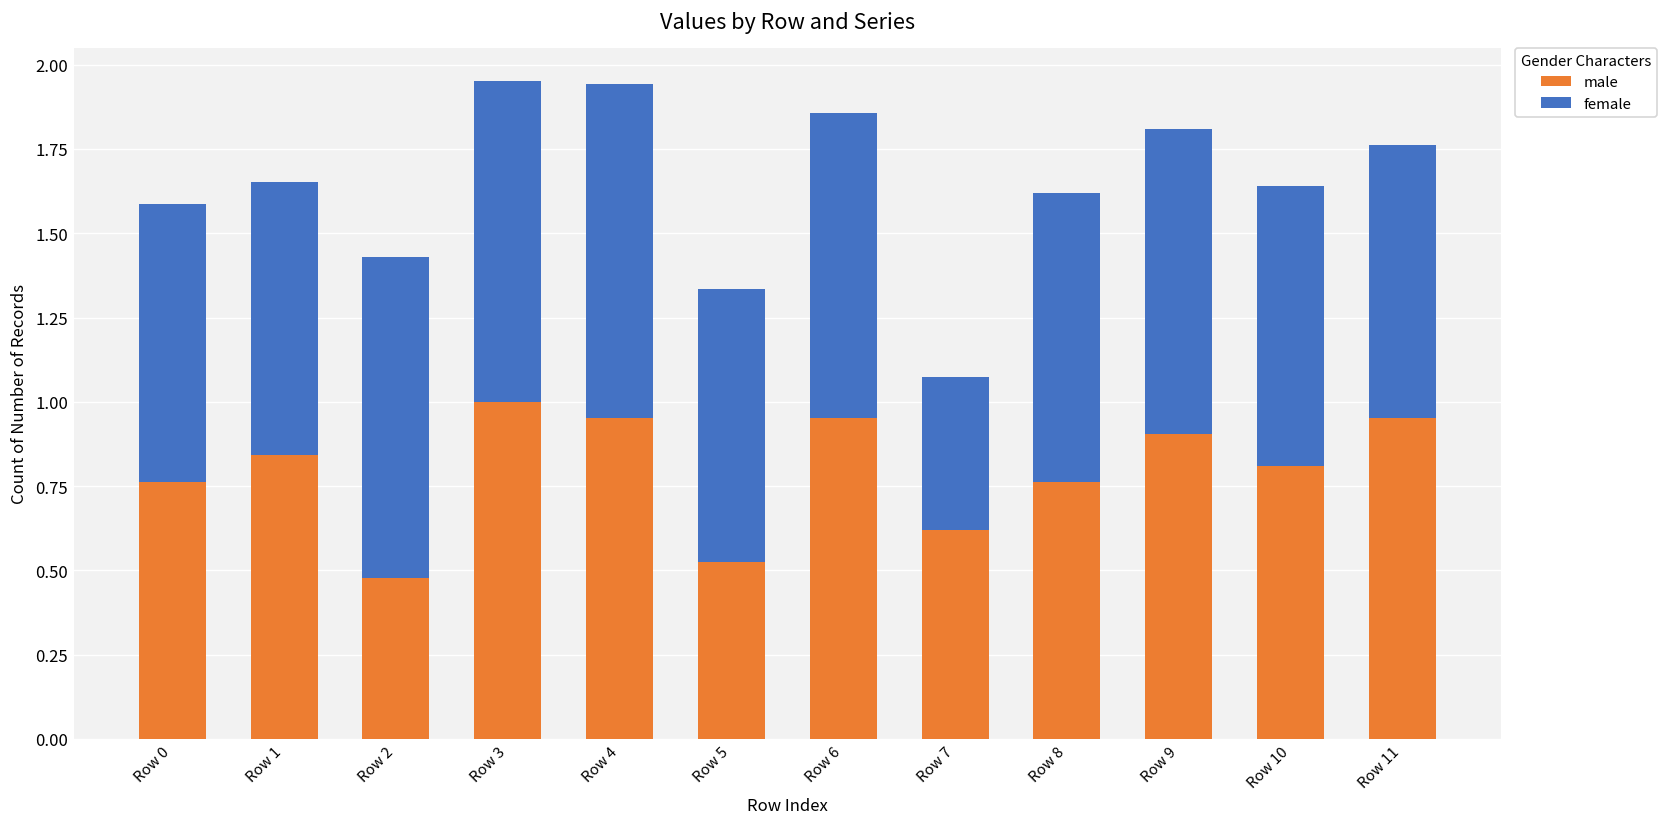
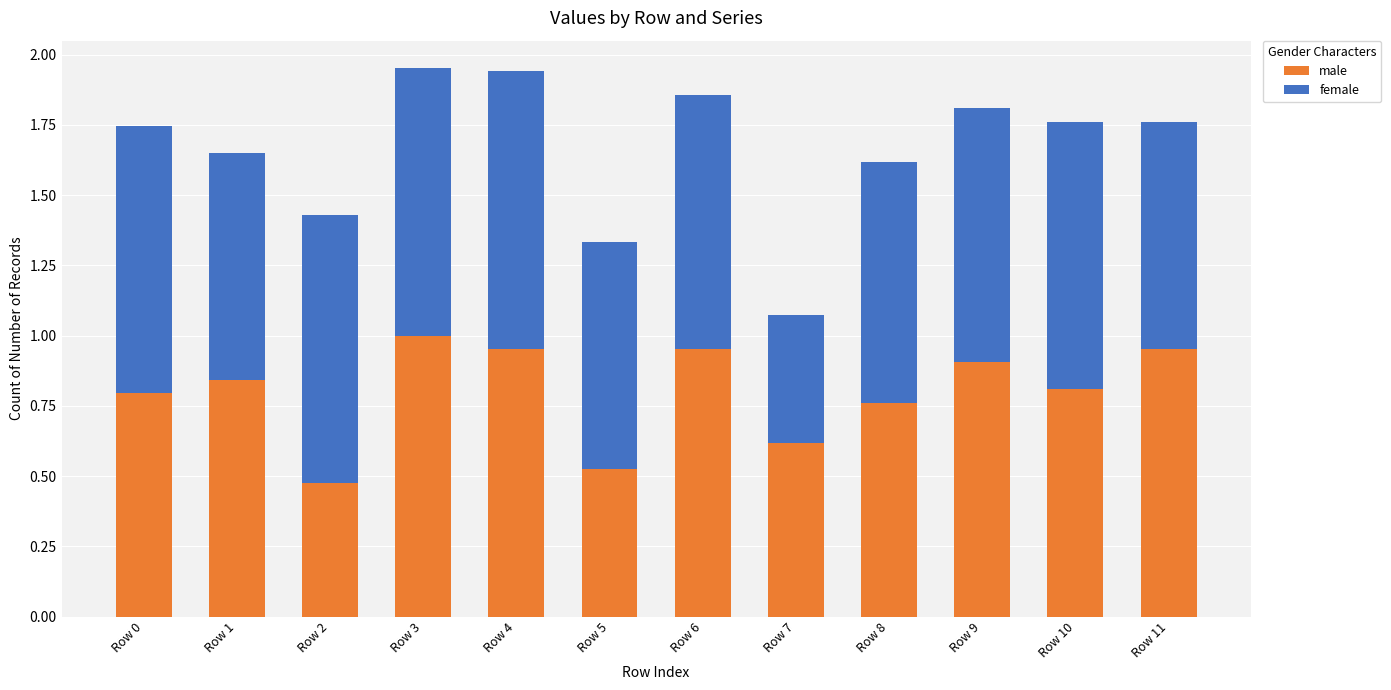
male, Row 0: 0.76 -> 0.80
female, Row 0: 0.83 -> 0.95
female, Row 10: 0.83 -> 0.95
